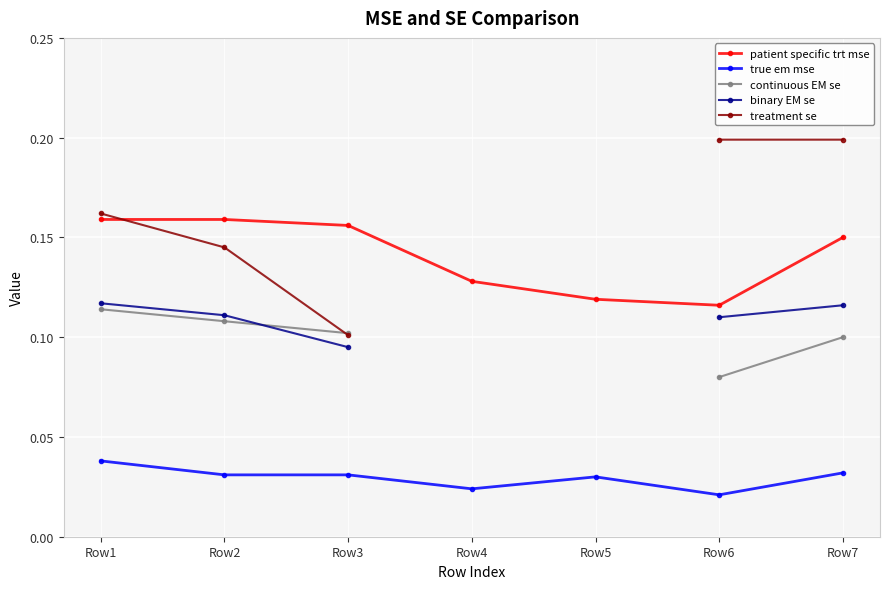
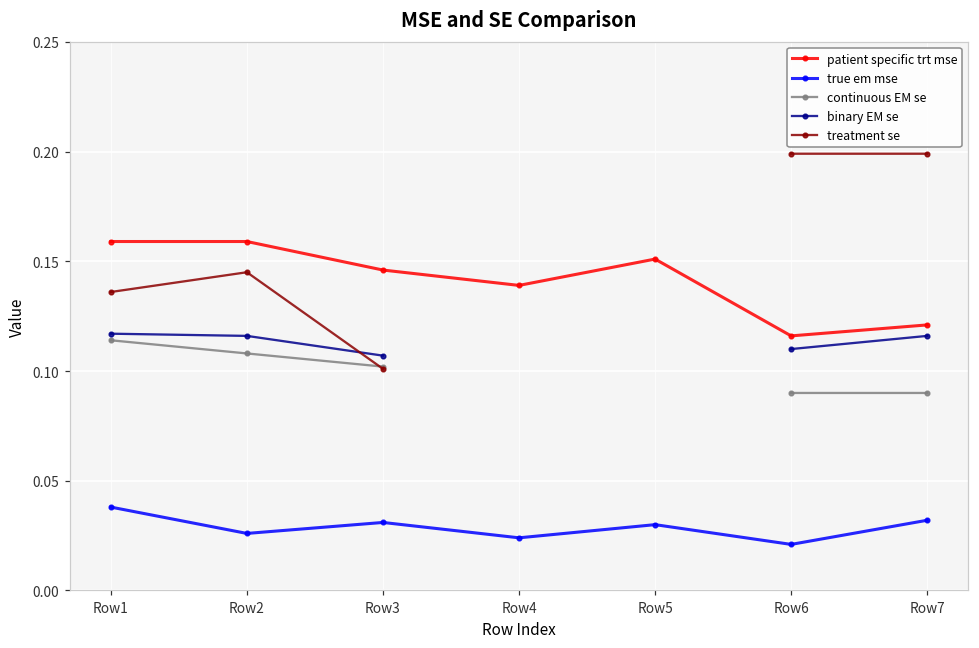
treatment se, Row1: 0.162 -> 0.136
true em mse, Row2: 0.031 -> 0.026
binary EM se, Row2: 0.111 -> 0.116
patient specific trt mse, Row3: 0.156 -> 0.146
binary EM se, Row3: 0.095 -> 0.107
patient specific trt mse, Row4: 0.128 -> 0.139
patient specific trt mse, Row5: 0.119 -> 0.151
continuous EM se, Row6: 0.08 -> 0.09
patient specific trt mse, Row7: 0.150 -> 0.121
continuous EM se, Row7: 0.10 -> 0.09
